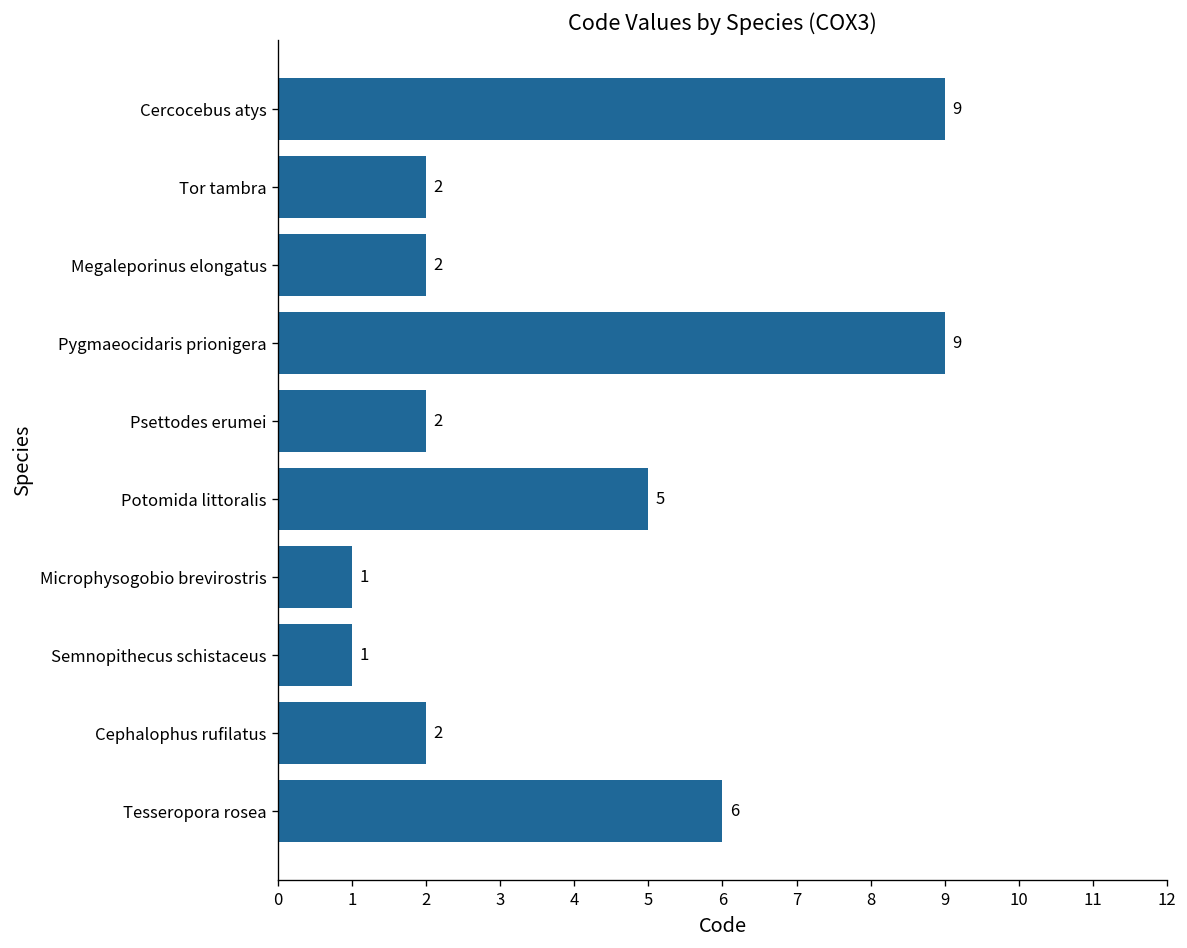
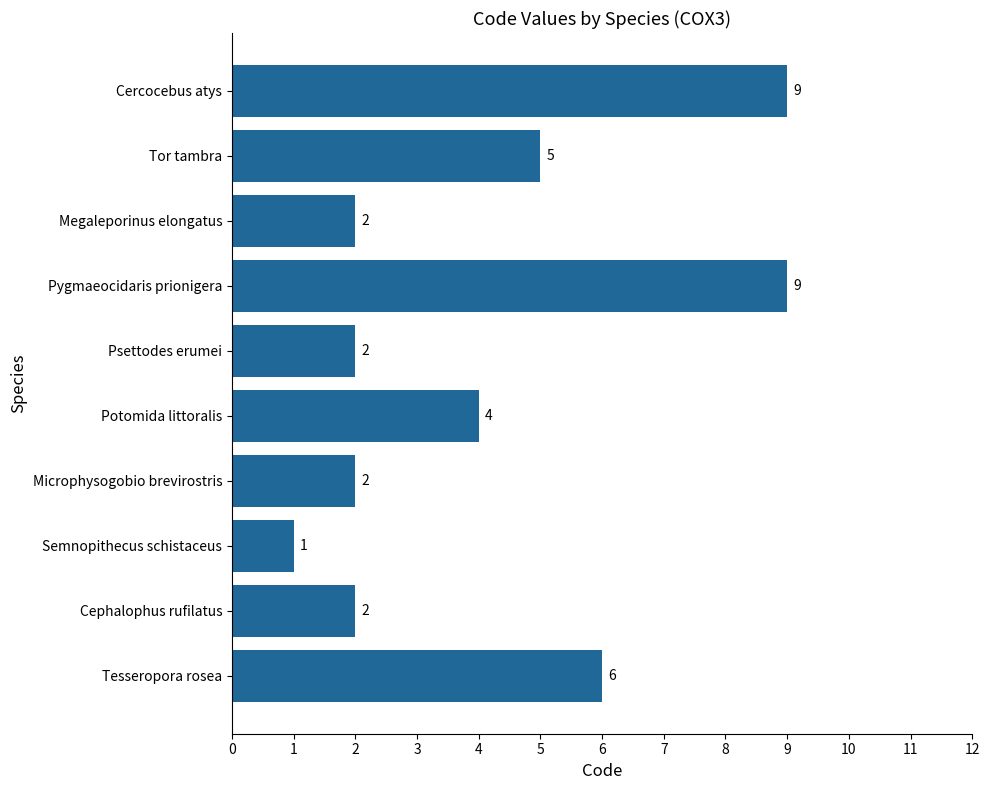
Tor tambra: 2 -> 5
Potomida littoralis: 5 -> 4
Microphysogobio brevirostris: 1 -> 2
